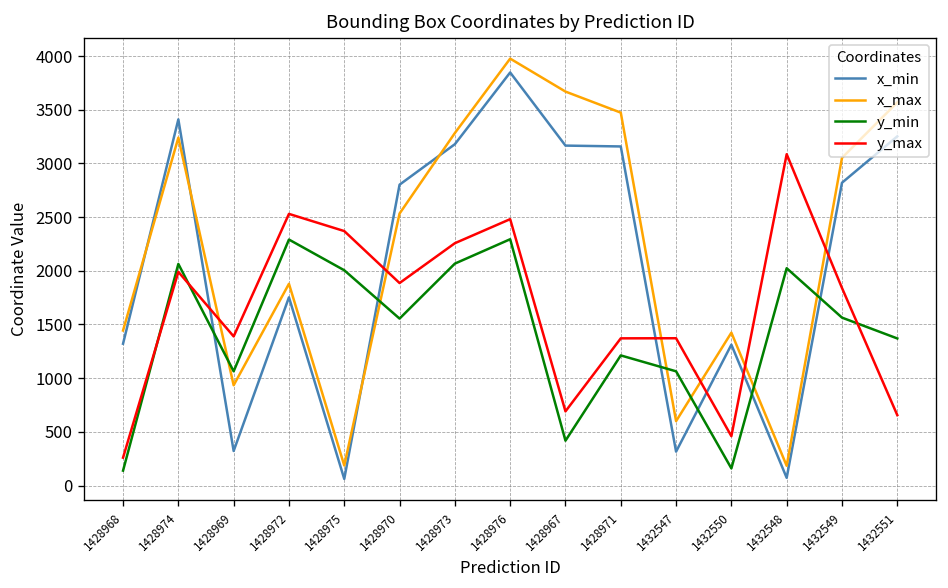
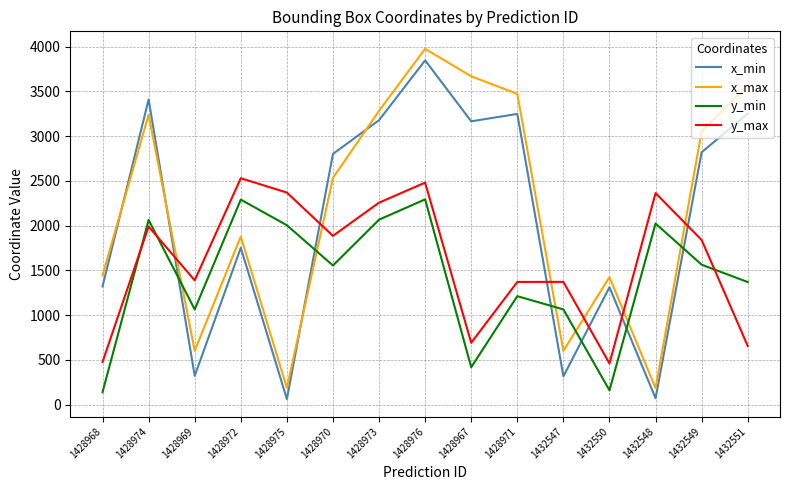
y_max, 1428968: 300 -> 500
x_max, 1428969: 900 -> 600
x_min, 1428971: 3160 -> 3250
y_max, 1432548: 3100 -> 2400
